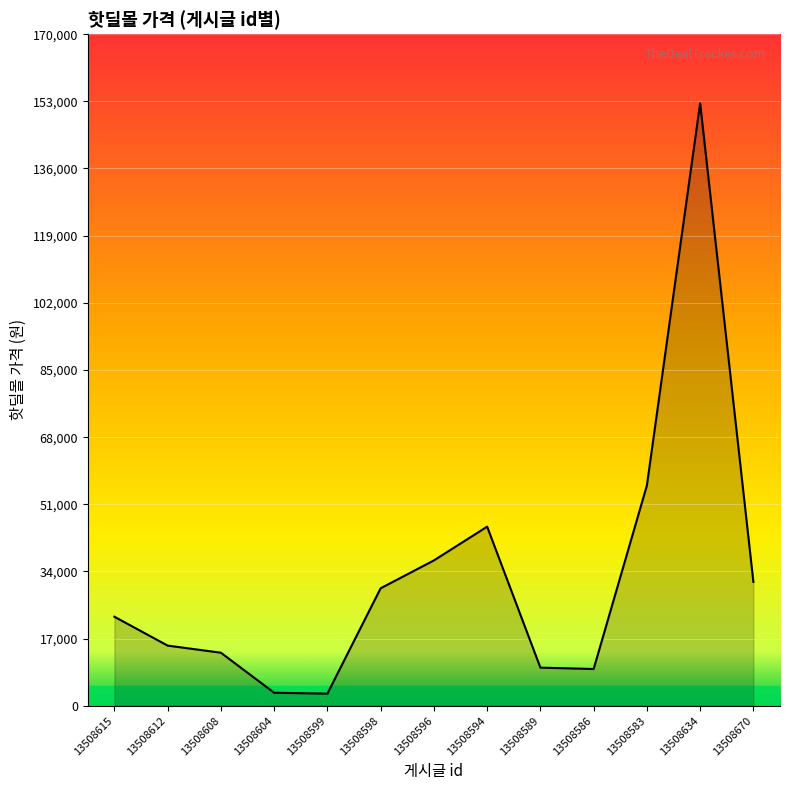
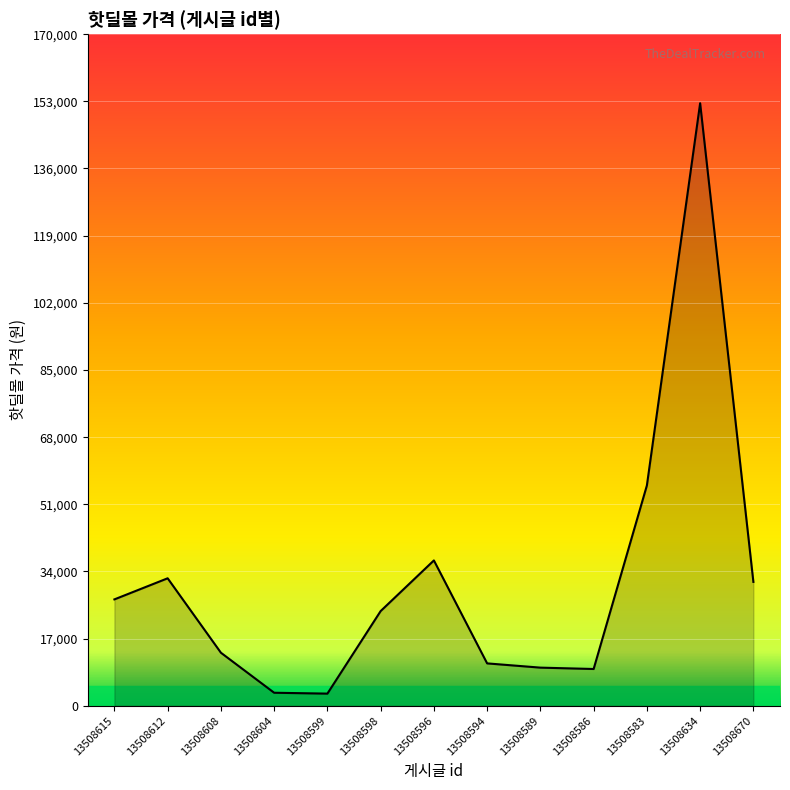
13508615: 23,000 -> 27,000
13508612: 15,000 -> 32,000
13508598: 30,000 -> 24,000
13508594: 45,000 -> 11,000
